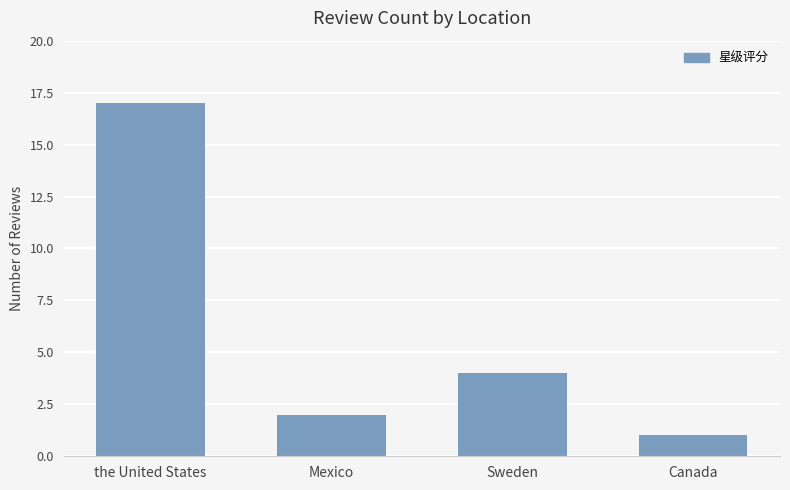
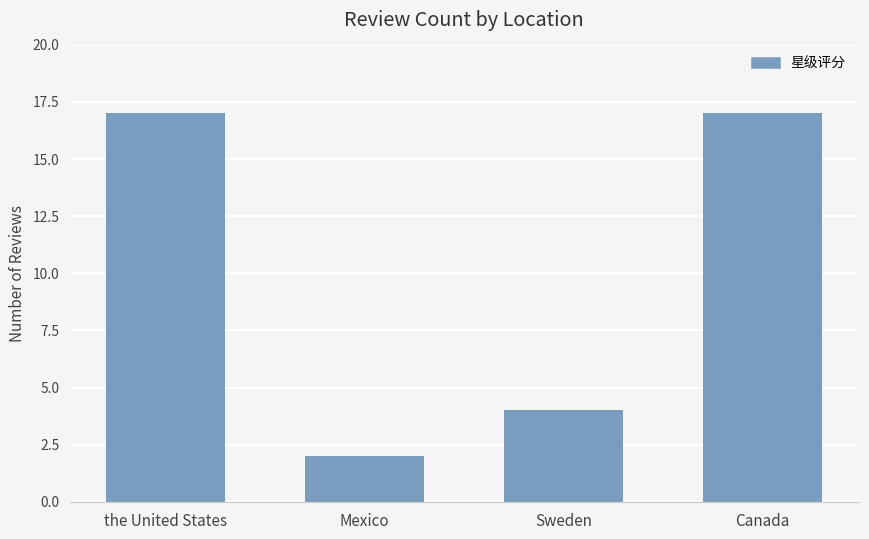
Canada: 1 -> 17
